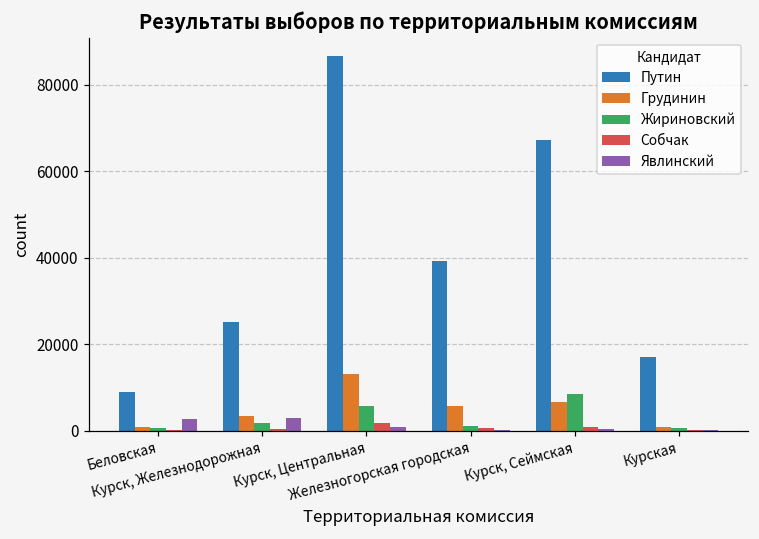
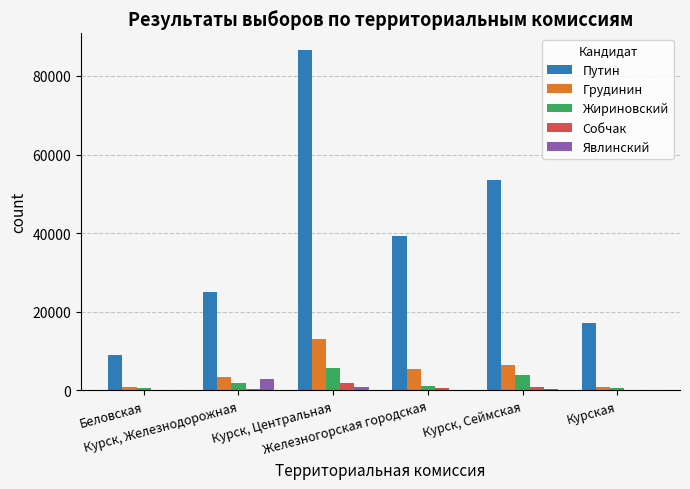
Явлинский, Беловская: 3000 -> 0
Путин, Курск, Сеймская: 67000 -> 53000
Жириновский, Курск, Сеймская: 8000 -> 4000
